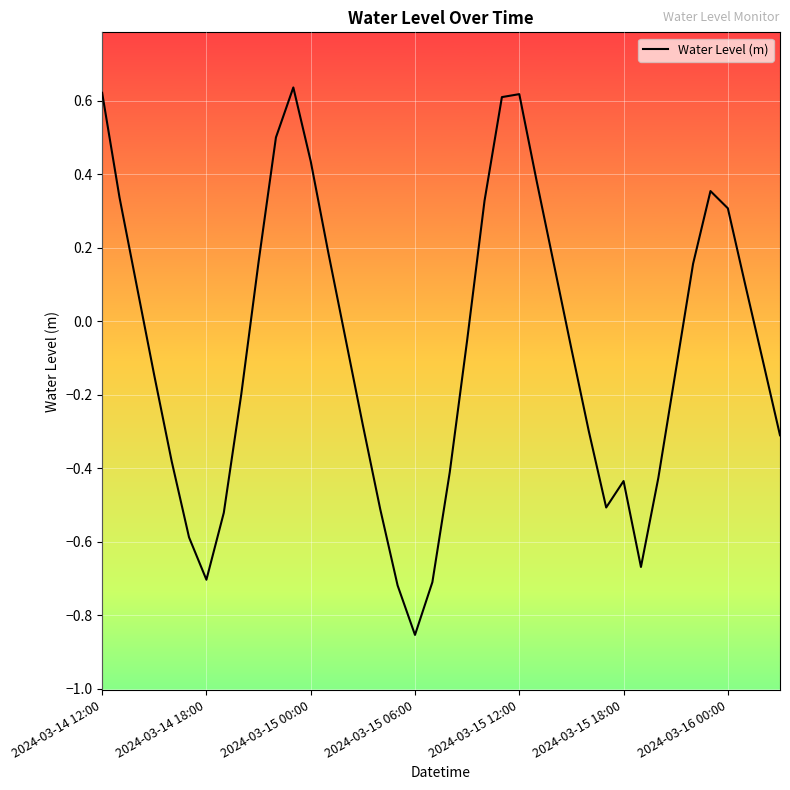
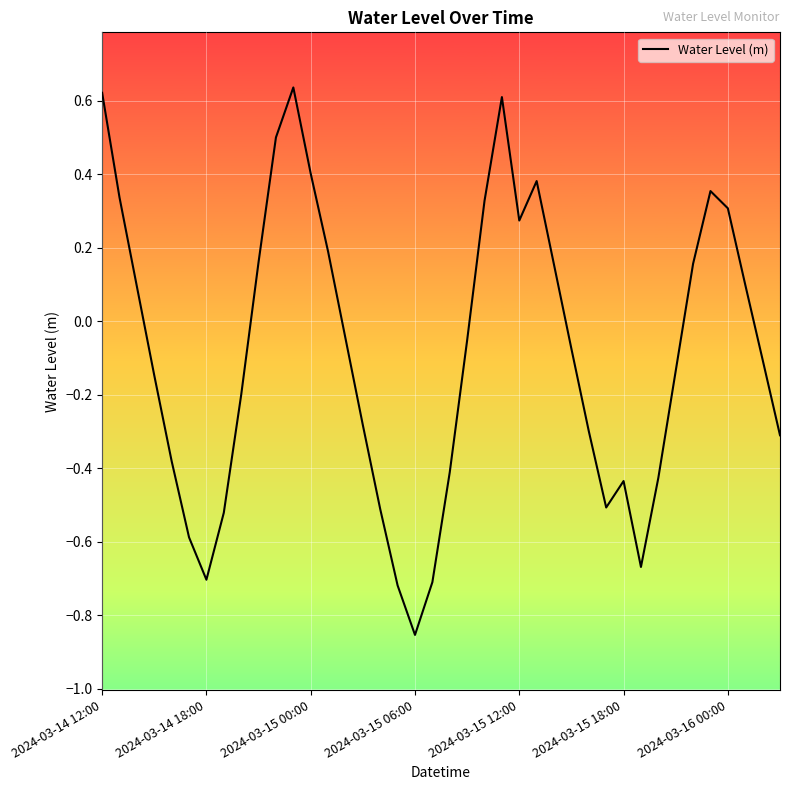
2024-03-15 00:00: 0.44 -> 0.40
2024-03-15 12:00: 0.62 -> 0.27
